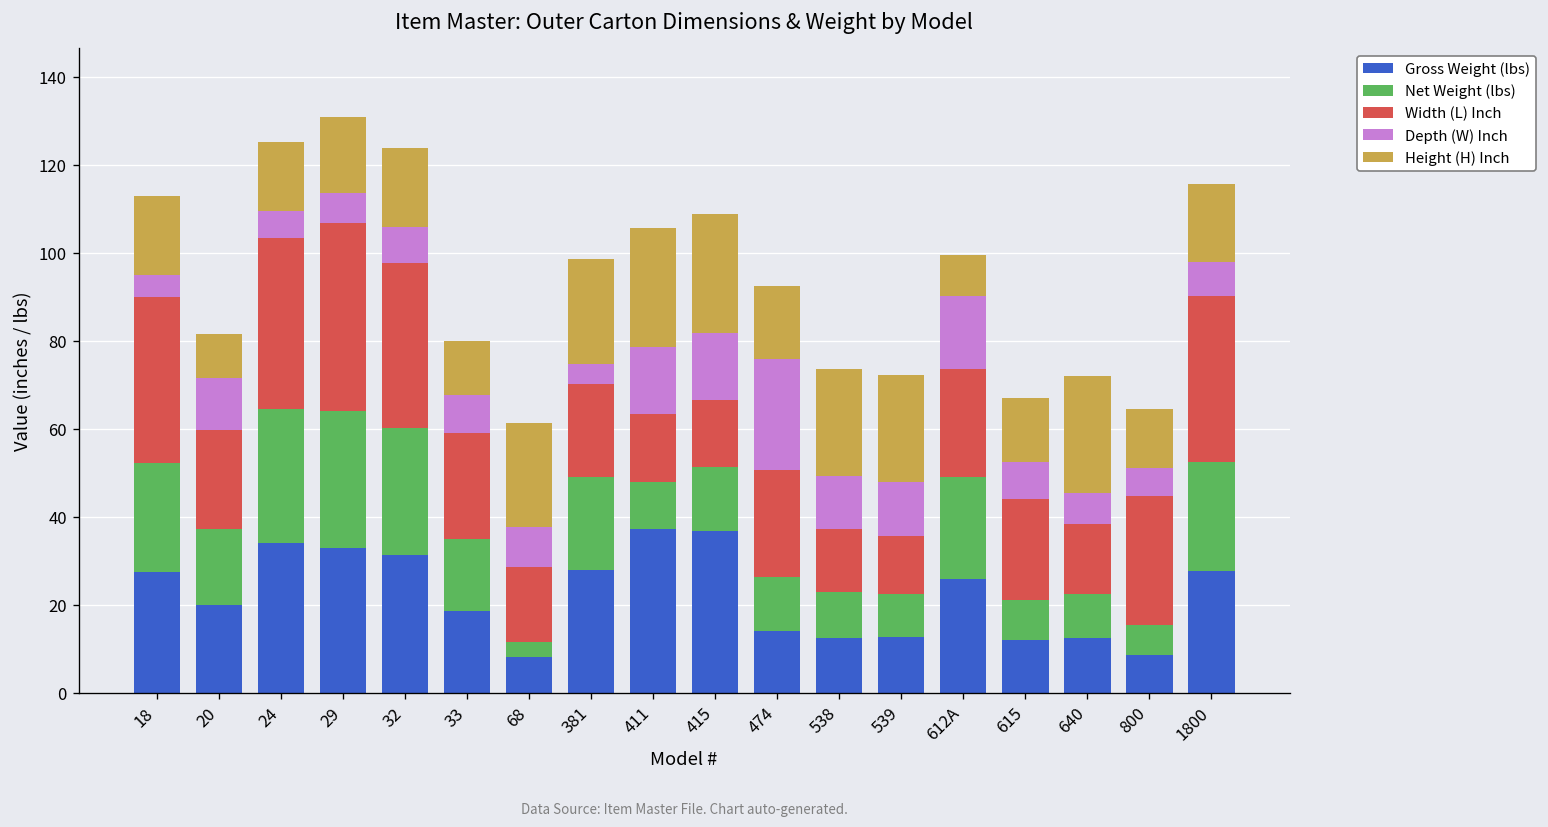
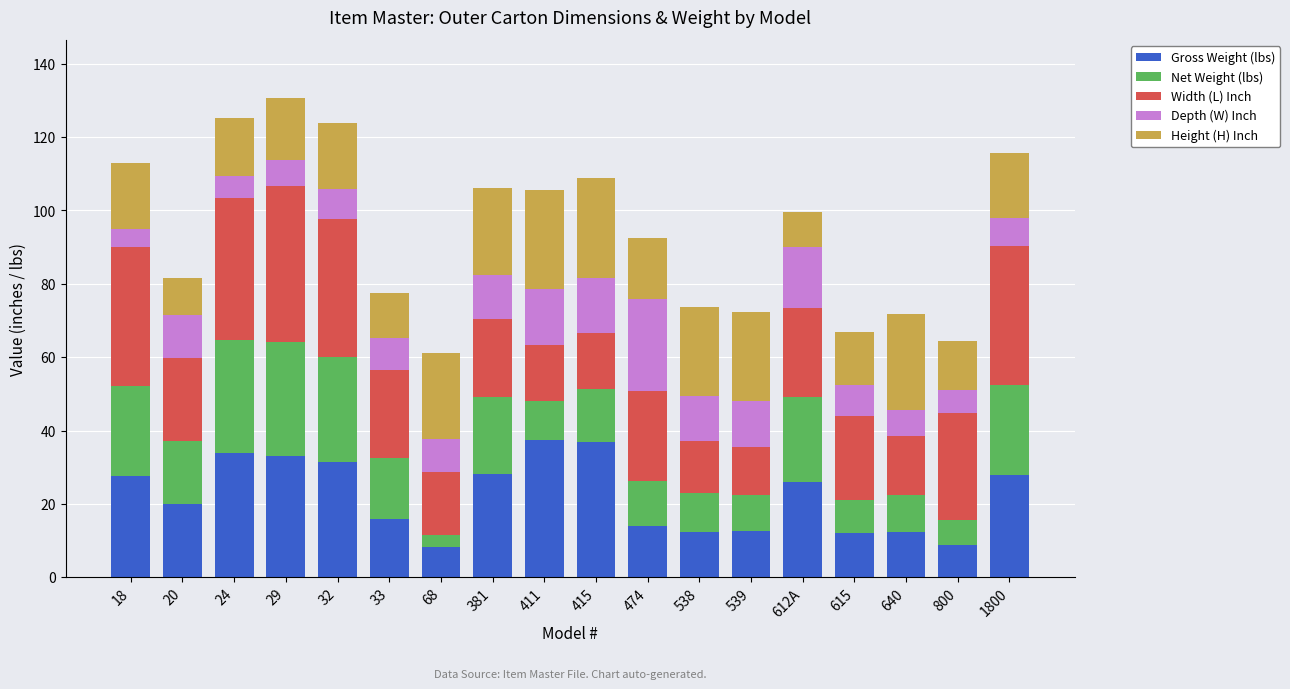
Gross Weight (lbs), 33: 19 -> 16
Depth (W) Inch, 381: 5 -> 12
